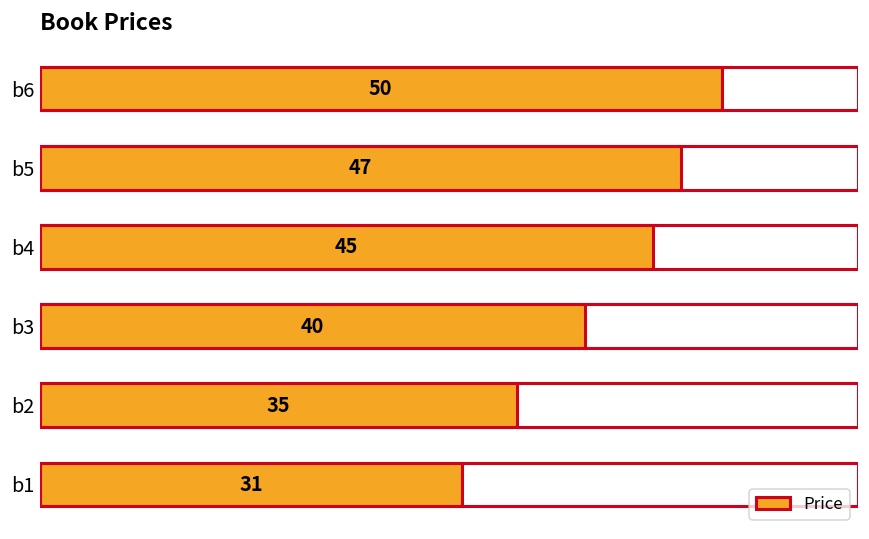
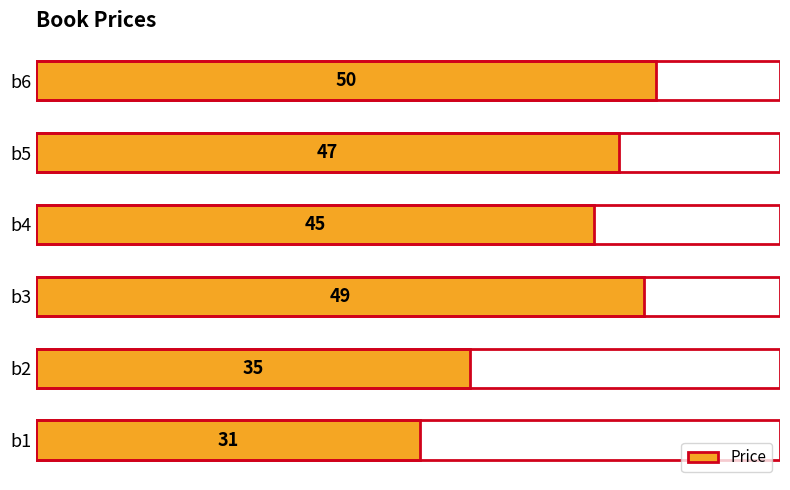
b3: 40 -> 49
